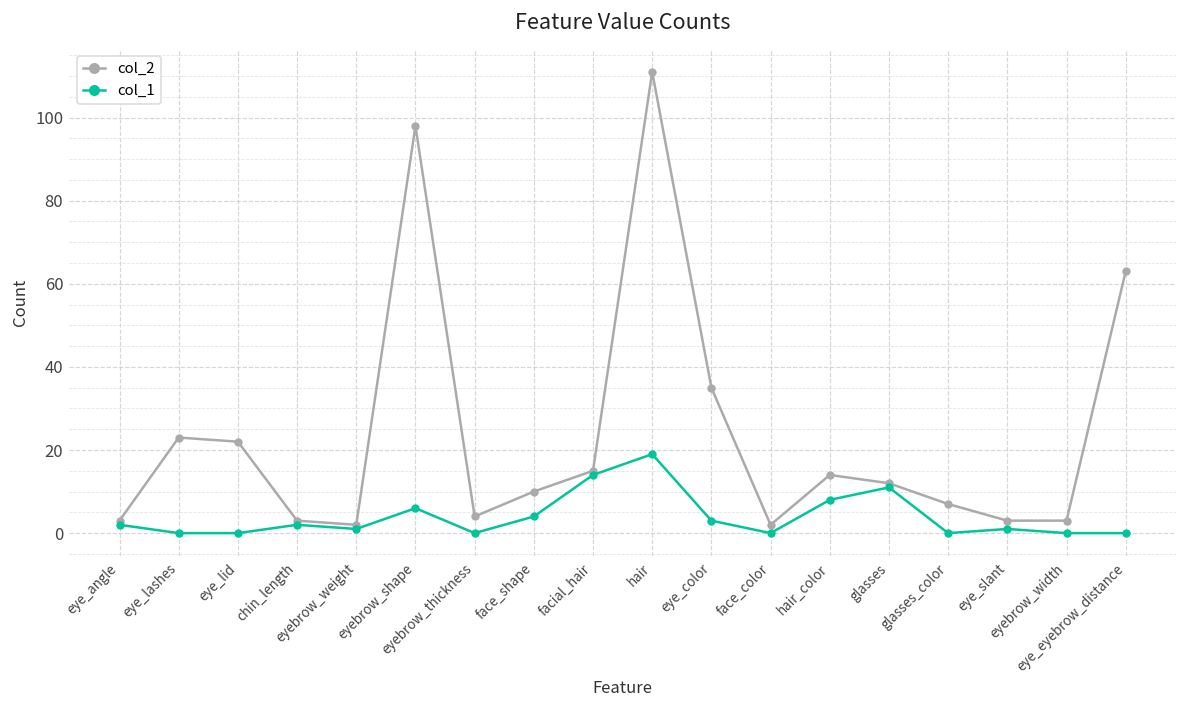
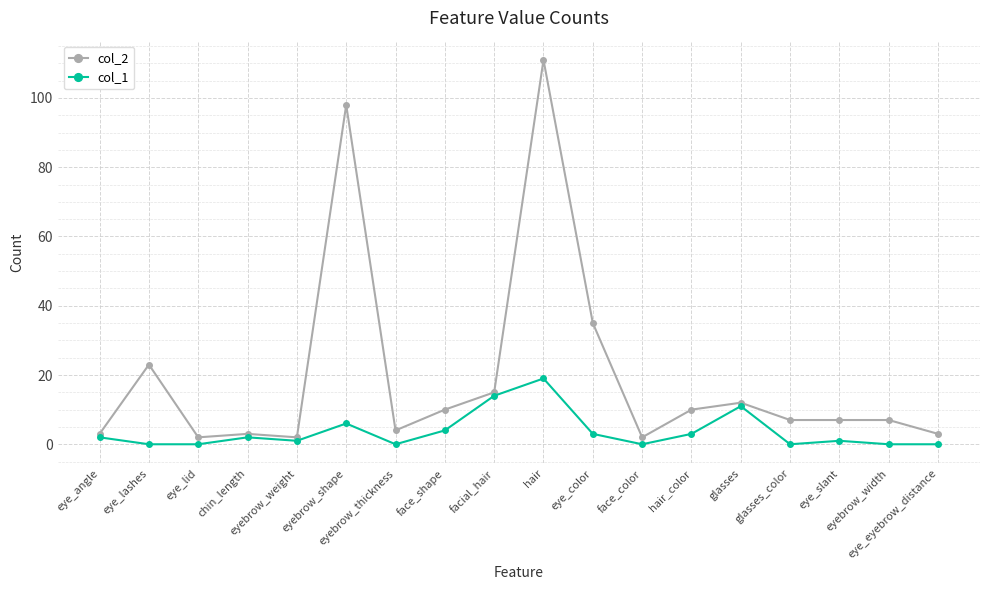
col_2, eye_lid: 22 -> 2
col_2, hair_color: 14 -> 10
col_1, hair_color: 8 -> 3
col_2, eye_slant: 3 -> 7
col_2, eyebrow_width: 3 -> 7
col_2, eye_eyebrow_distance: 63 -> 3
